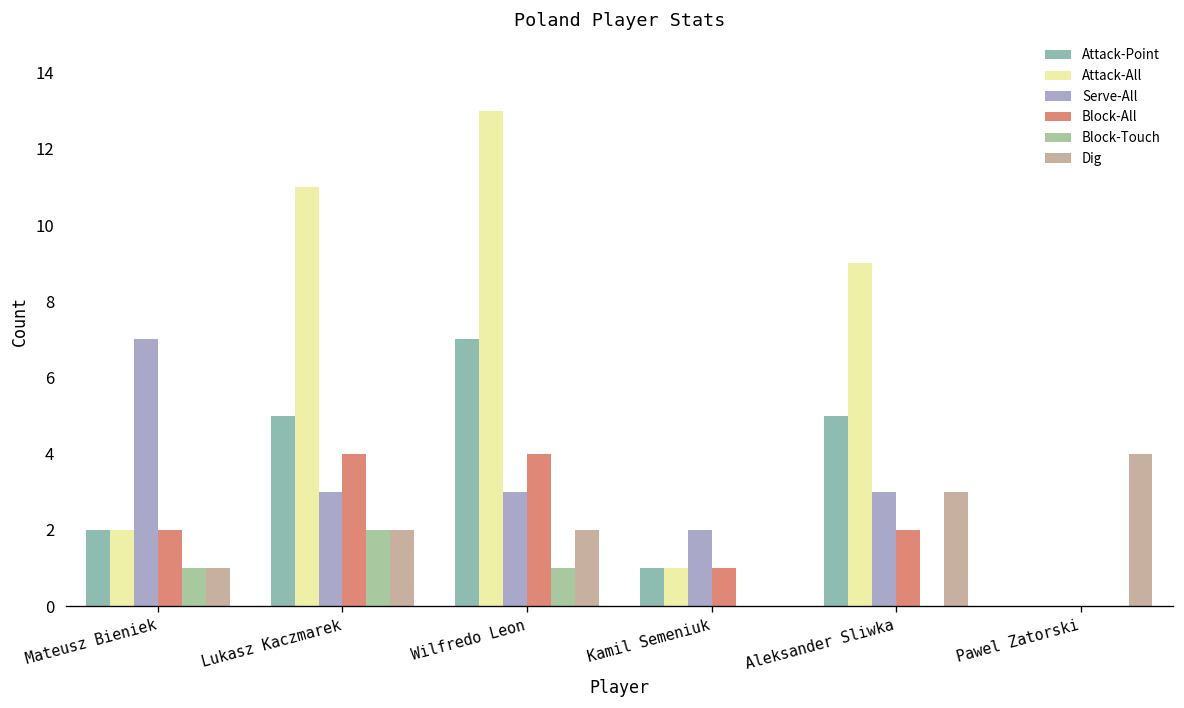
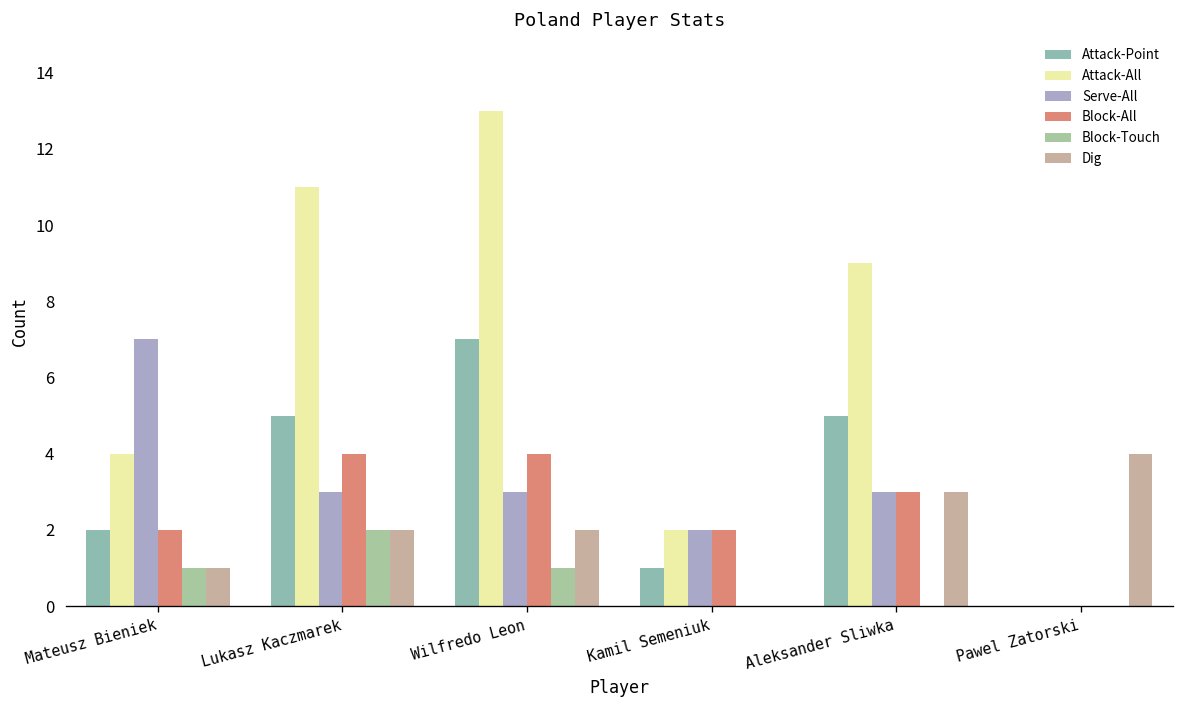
Attack-All, Mateusz Bieniek: 2 -> 4
Attack-All, Kamil Semeniuk: 1 -> 2
Block-All, Kamil Semeniuk: 1 -> 2
Block-All, Aleksander Sliwka: 2 -> 3
